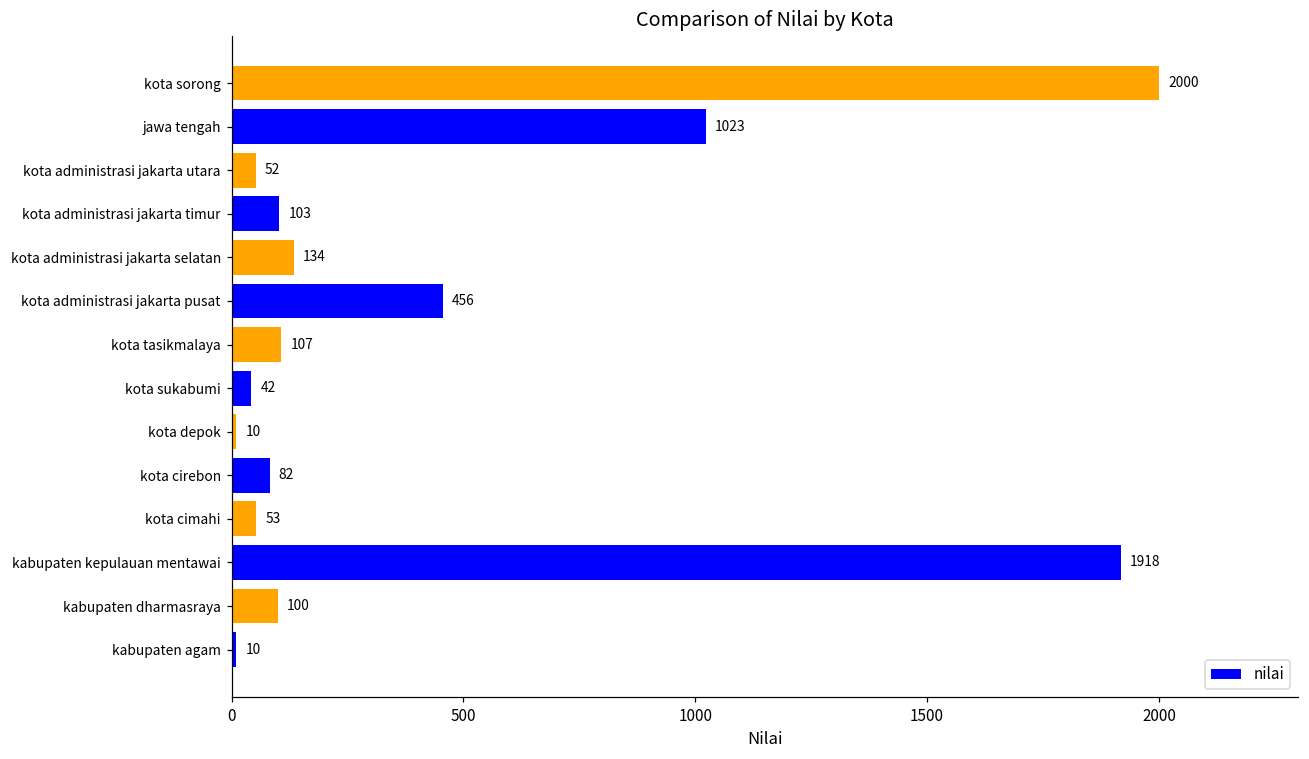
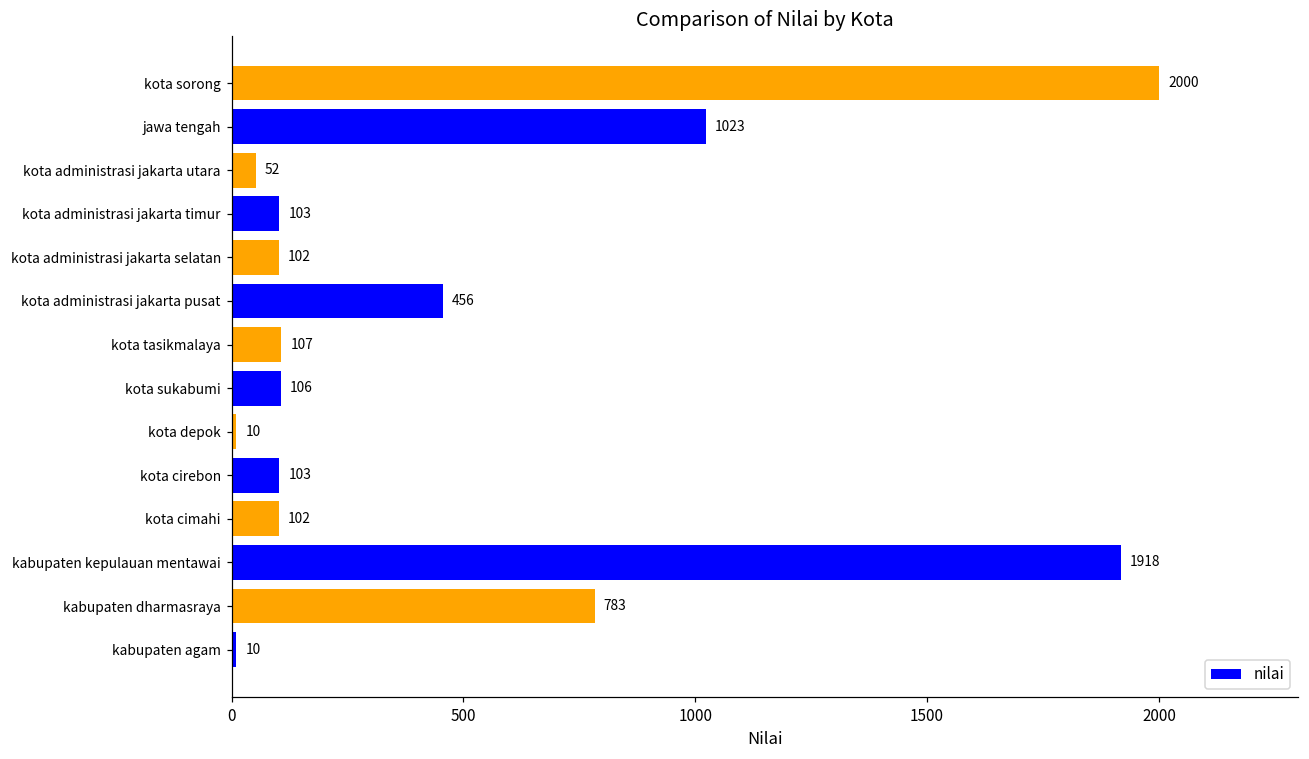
kota administrasi jakarta selatan: 134 -> 102
kota sukabumi: 42 -> 106
kota cirebon: 82 -> 103
kota cimahi: 53 -> 102
kabupaten dharmasraya: 100 -> 783
